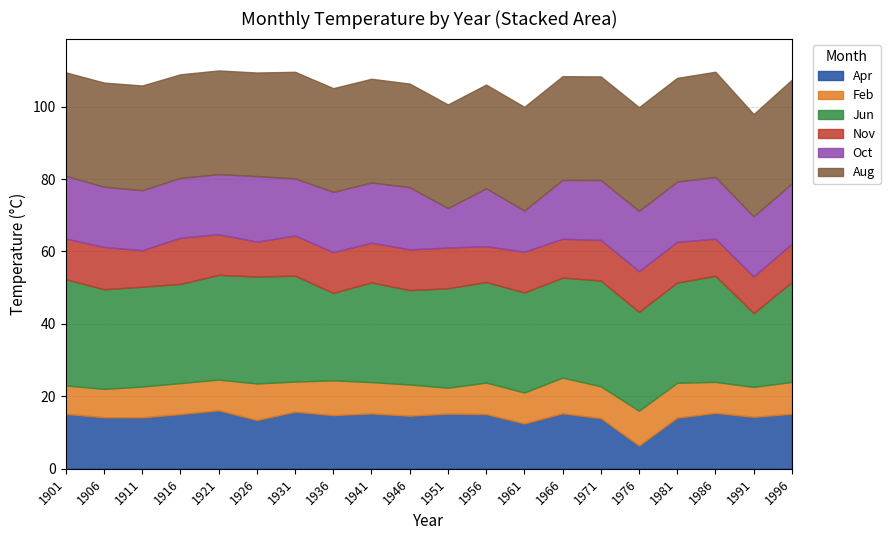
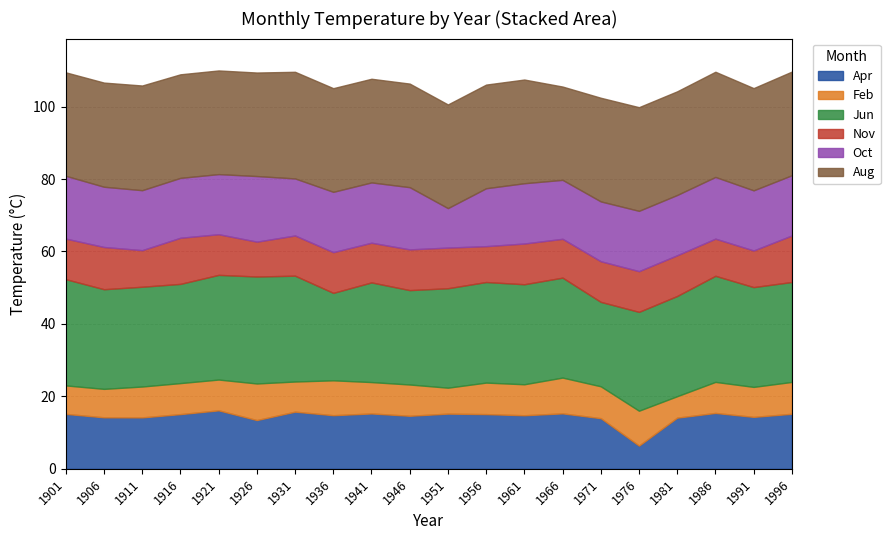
Apr, 1961: 13 -> 15
Oct, 1961: 11 -> 17
Aug, 1966: 29 -> 26
Jun, 1971: 29 -> 23
Feb, 1981: 10 -> 6
Jun, 1991: 20 -> 28
Nov, 1996: 11 -> 13
